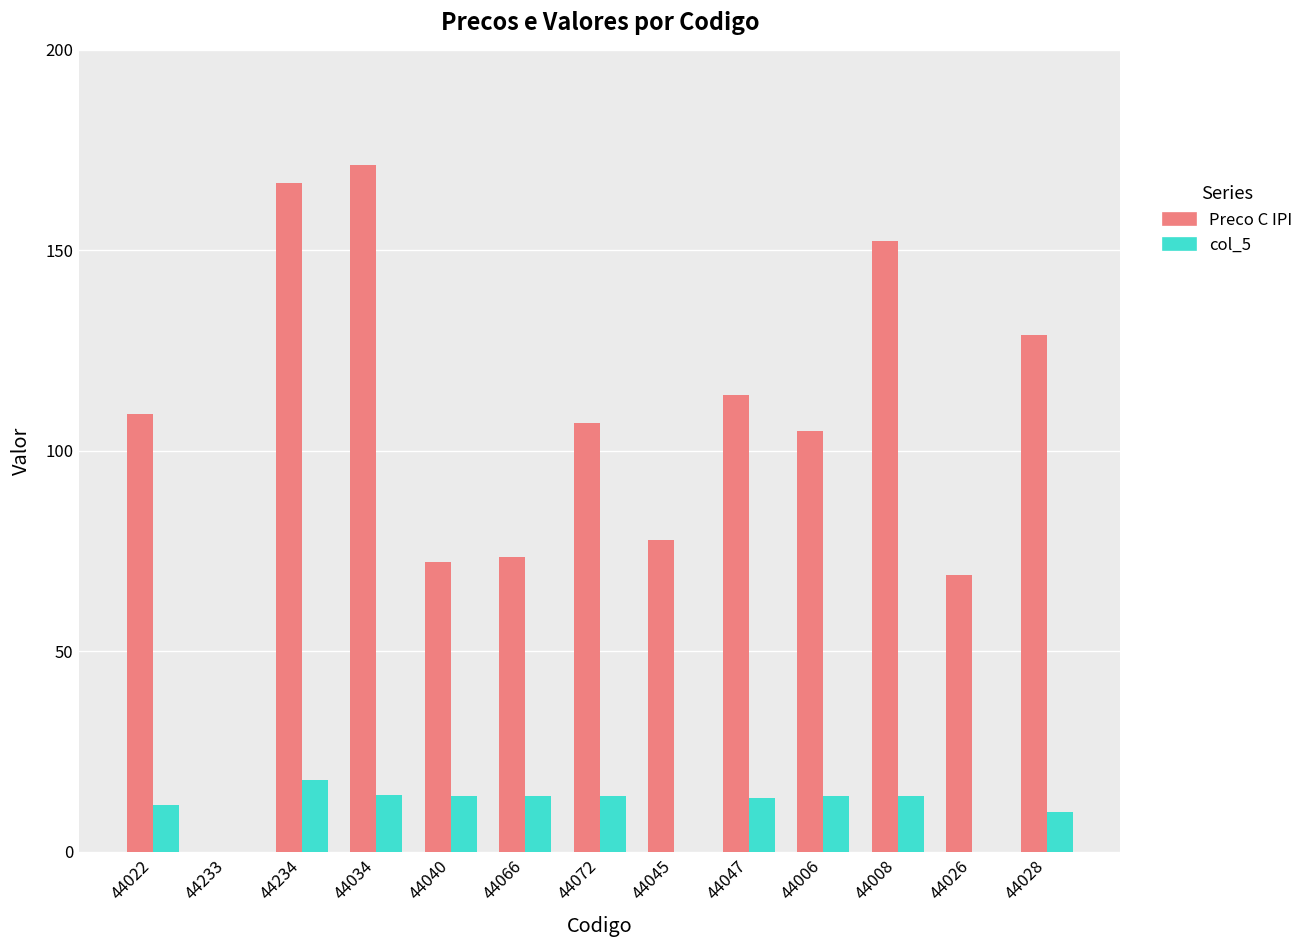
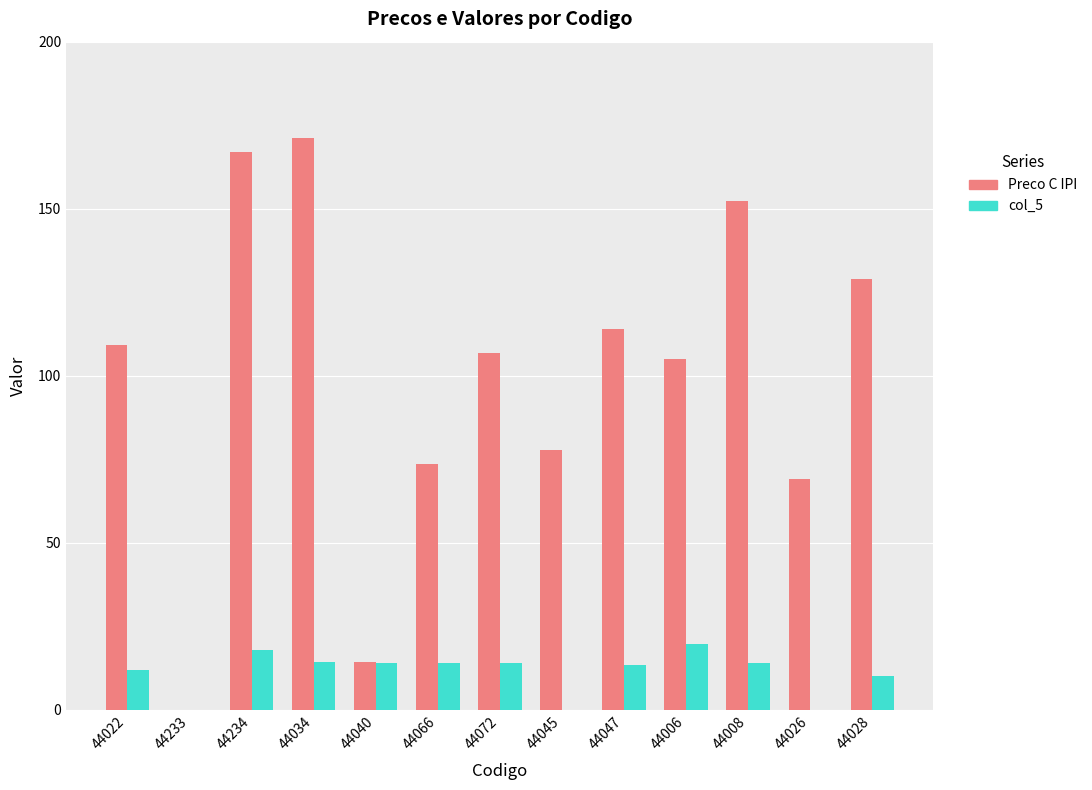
Preco C IPI, 44040: 72 -> 14
col_5, 44006: 14 -> 20
